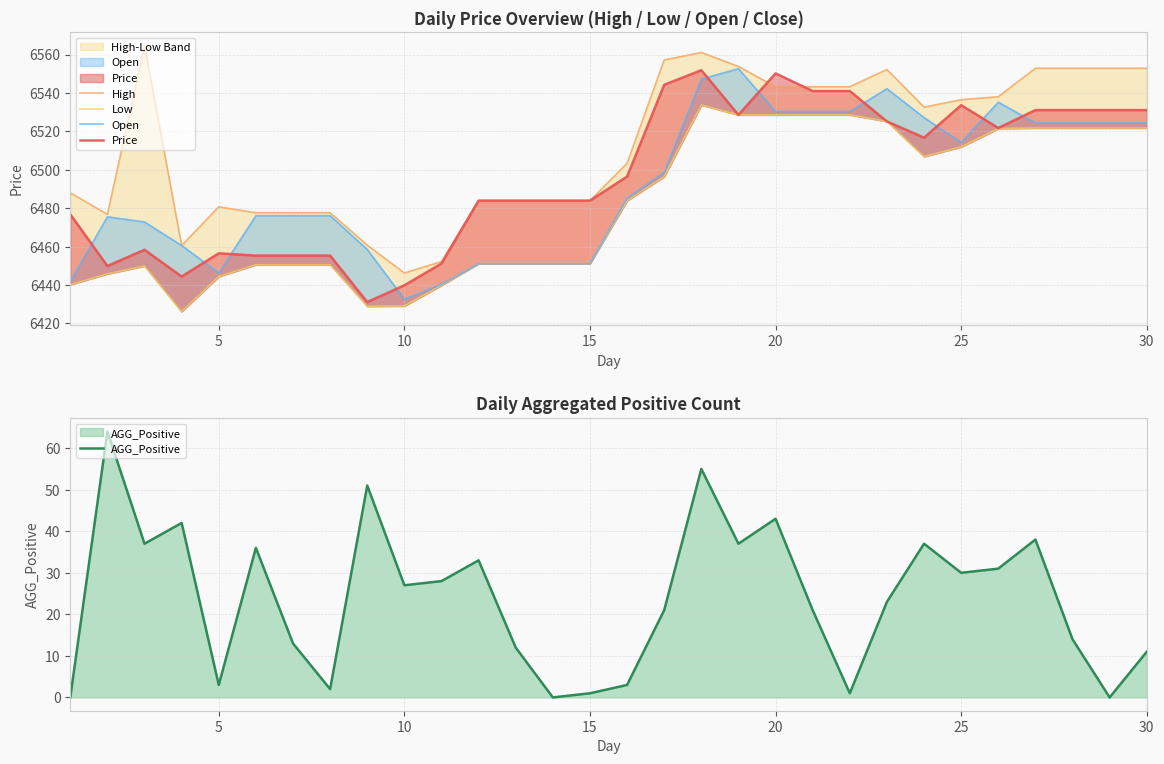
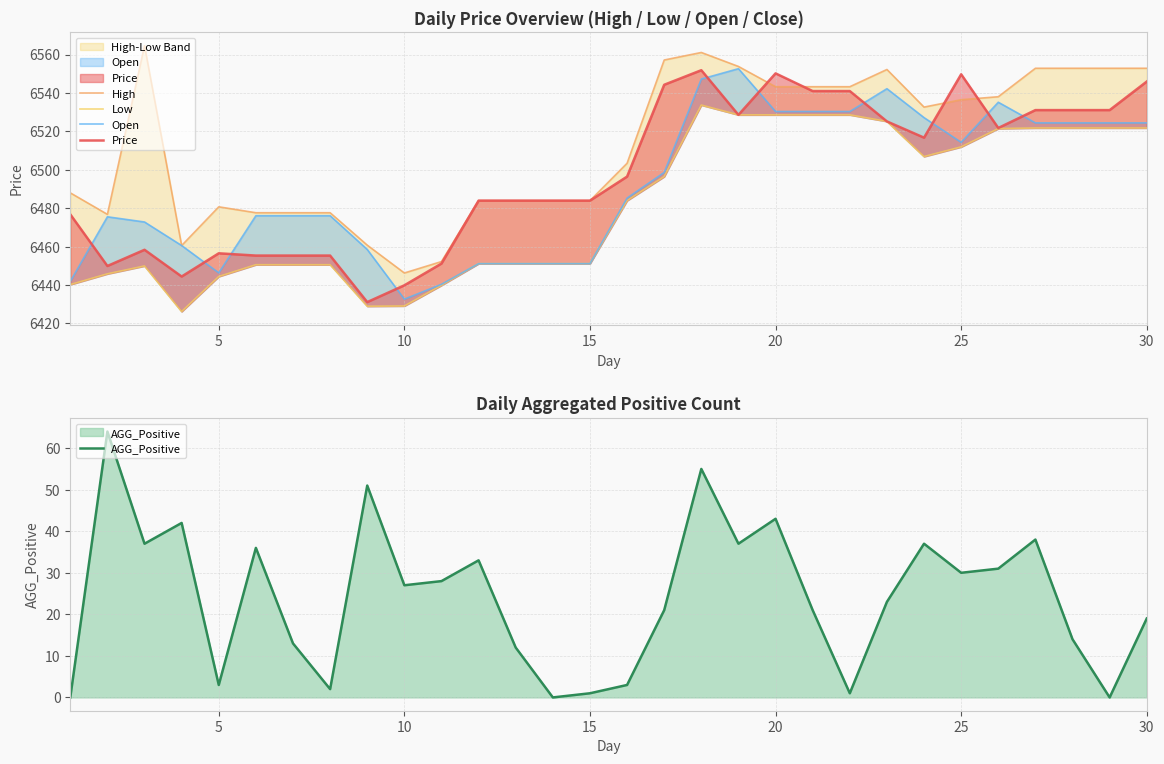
Daily Price Overview (High / Low / Open / Close), Price, 25: 6534 -> 6550
Daily Price Overview (High / Low / Open / Close), Price, 30: 6531 -> 6546
Daily Aggregated Positive Count, 30: 11 -> 19
